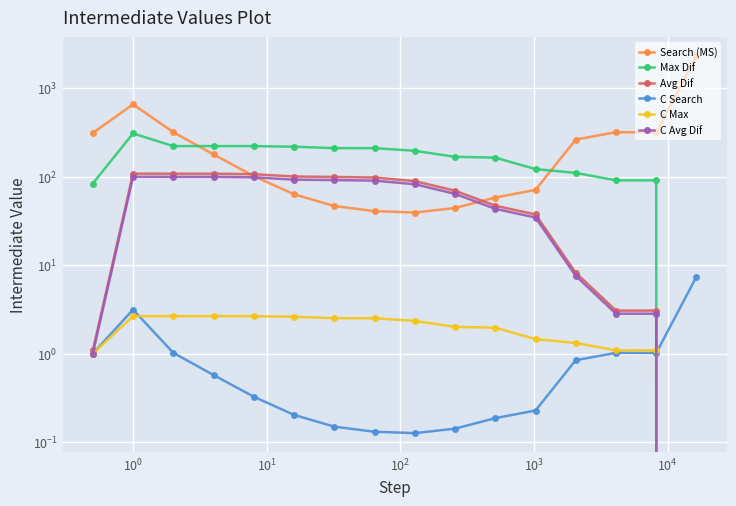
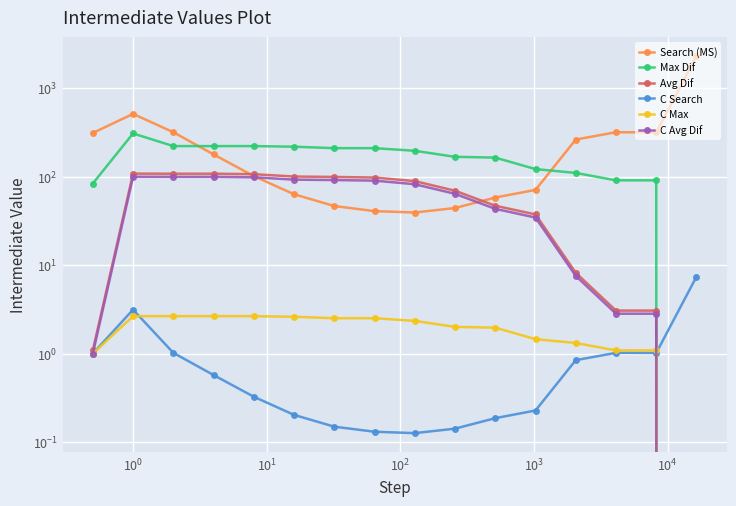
Search (MS), 10^0: 700 -> 500
